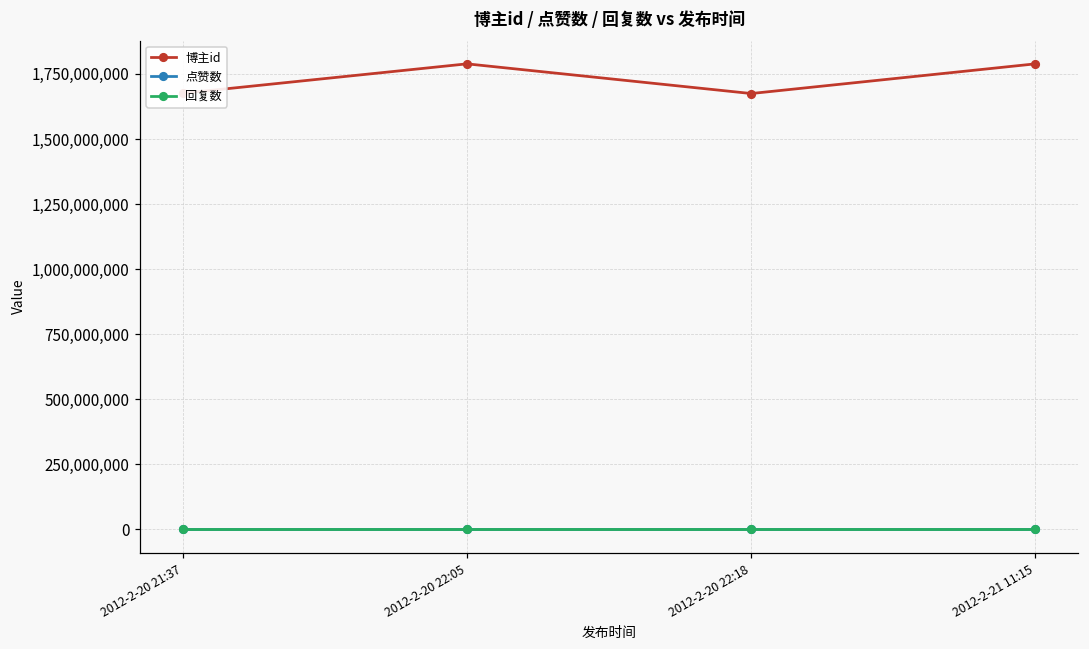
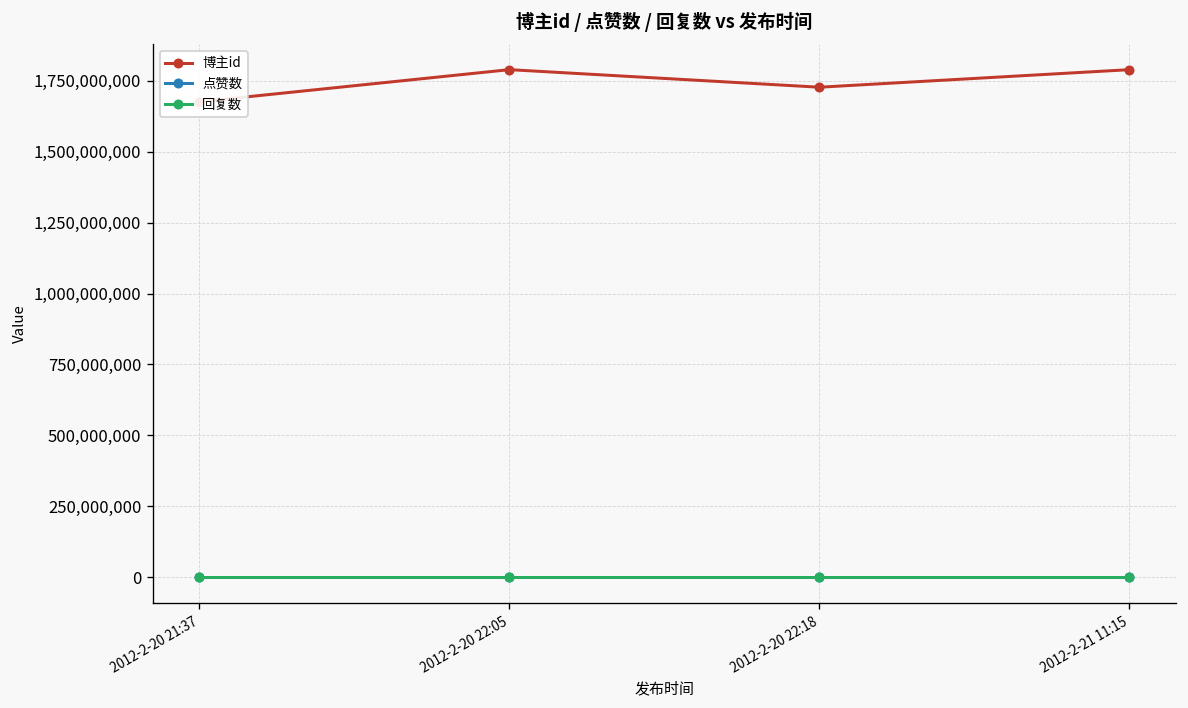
博主id, 2012-2-20 22:18: 1,670,000,000 -> 1,730,000,000
